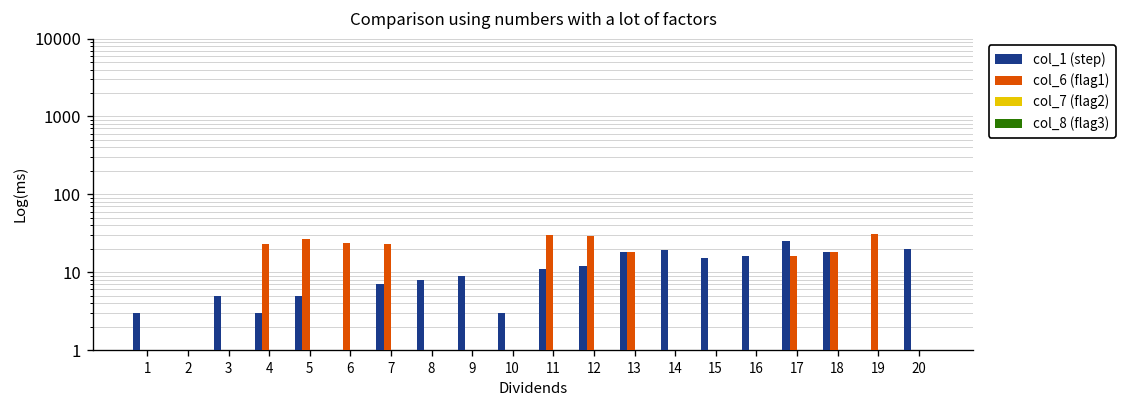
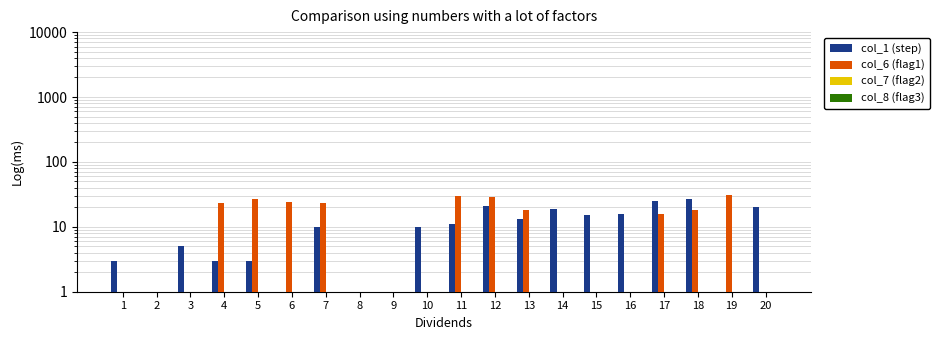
col_1 (step), 5: 5 -> 3
col_1 (step), 7: 7 -> 10
col_1 (step), 8: 8 -> 1
col_1 (step), 9: 9 -> 1
col_1 (step), 10: 3 -> 10
col_1 (step), 12: 12 -> 21
col_1 (step), 13: 18 -> 13
col_1 (step), 18: 18 -> 27
